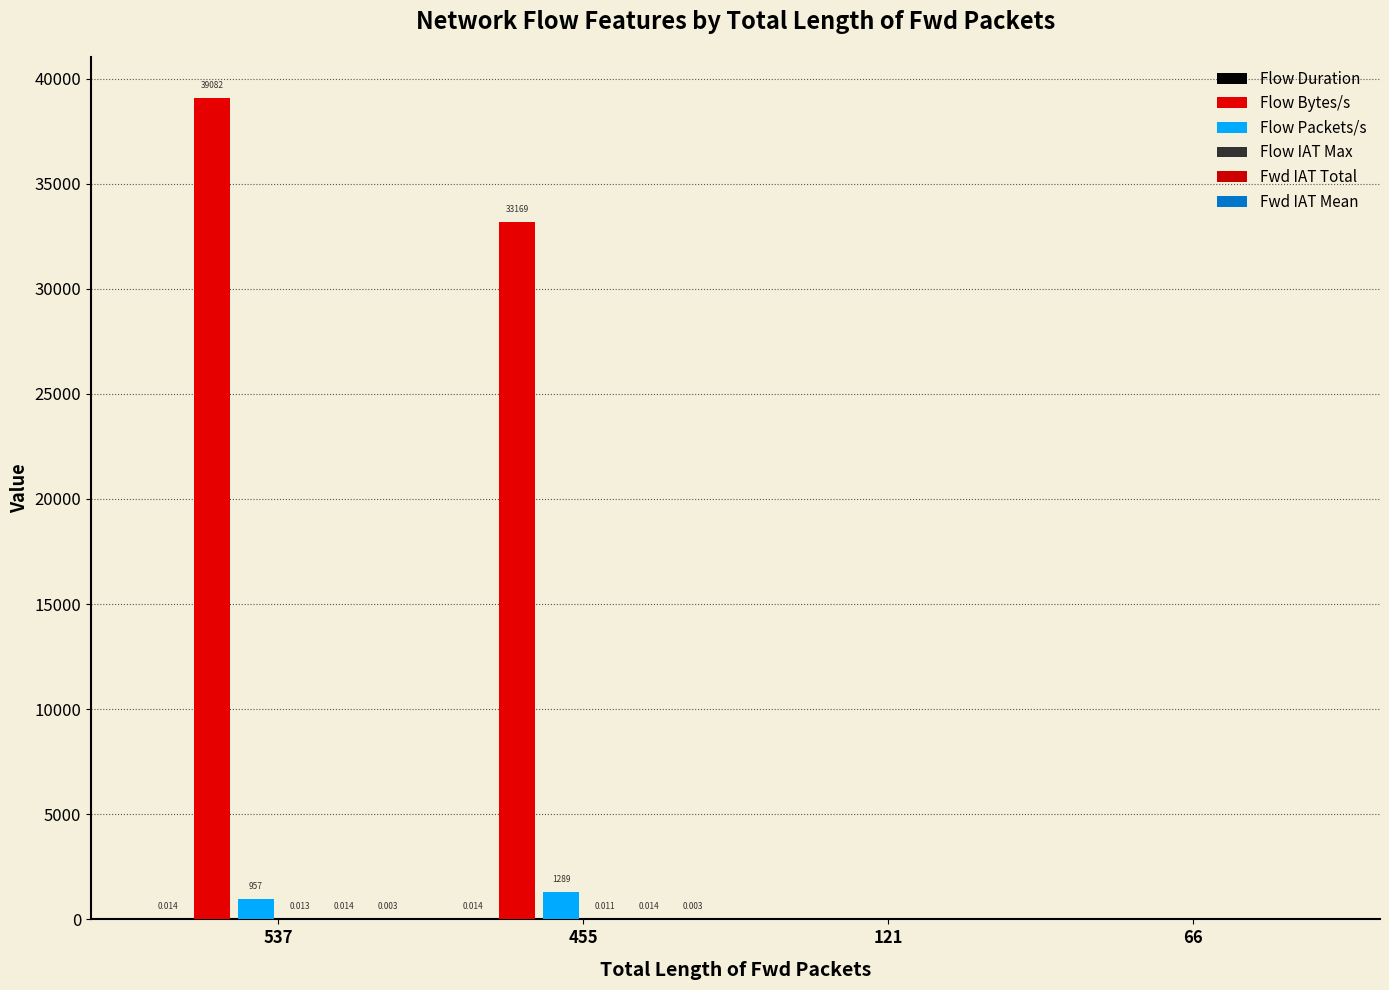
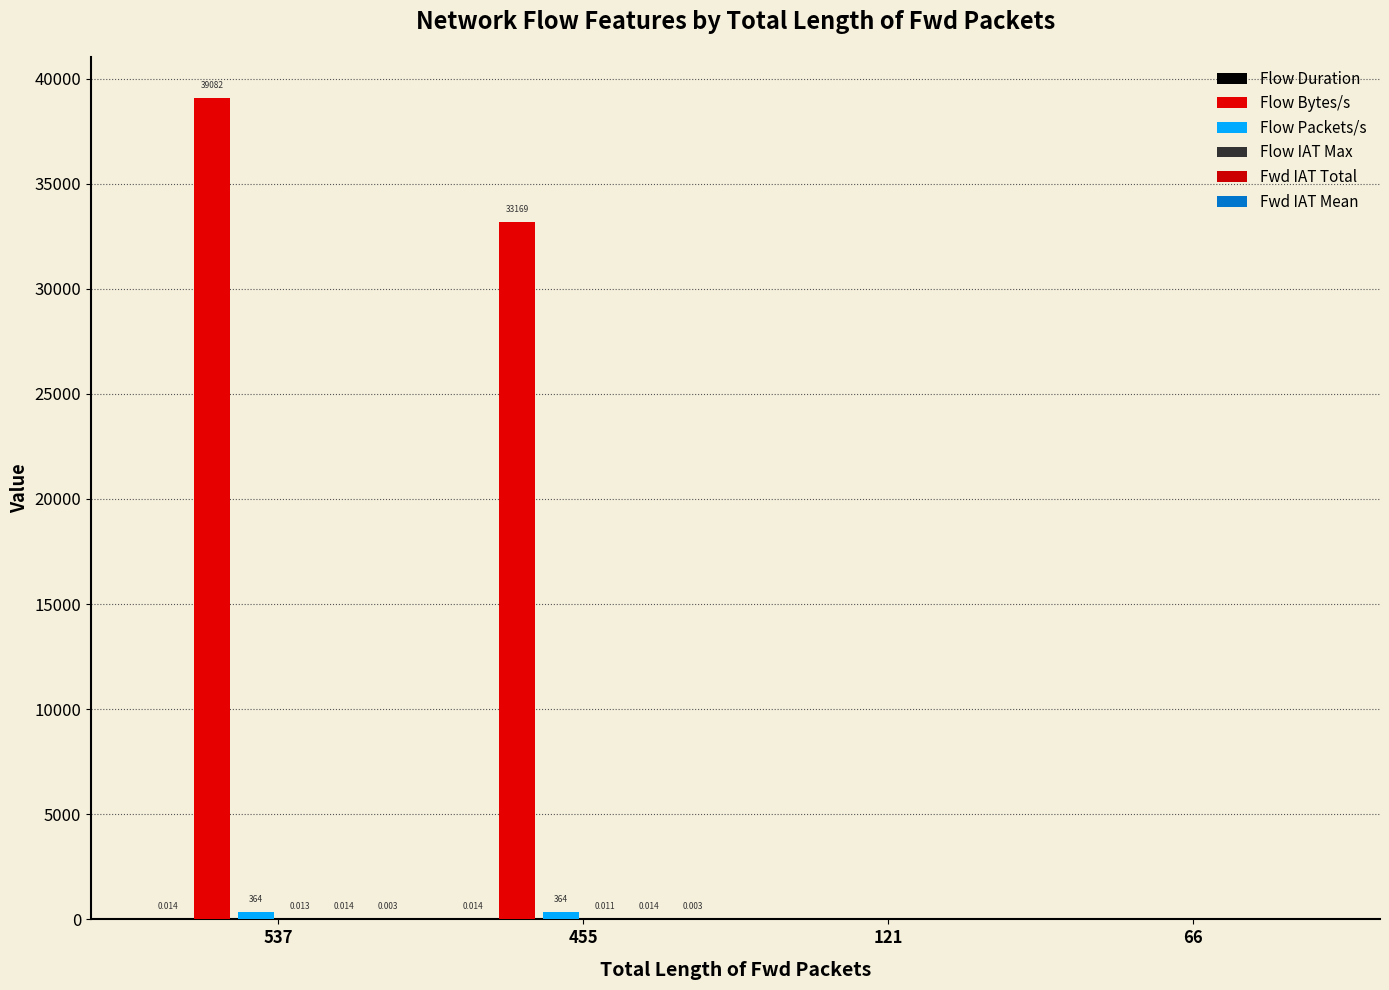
Flow Packets/s, 537: 957 -> 364
Flow Packets/s, 455: 1289 -> 364
